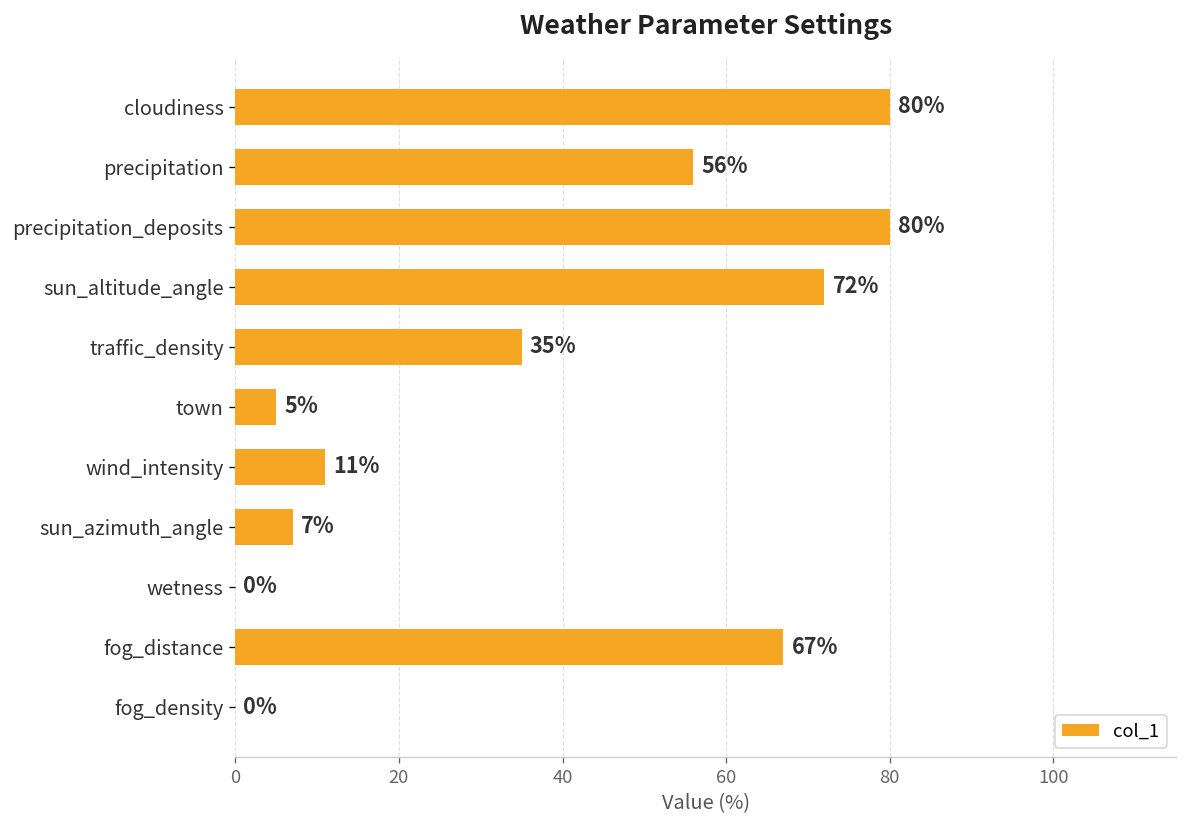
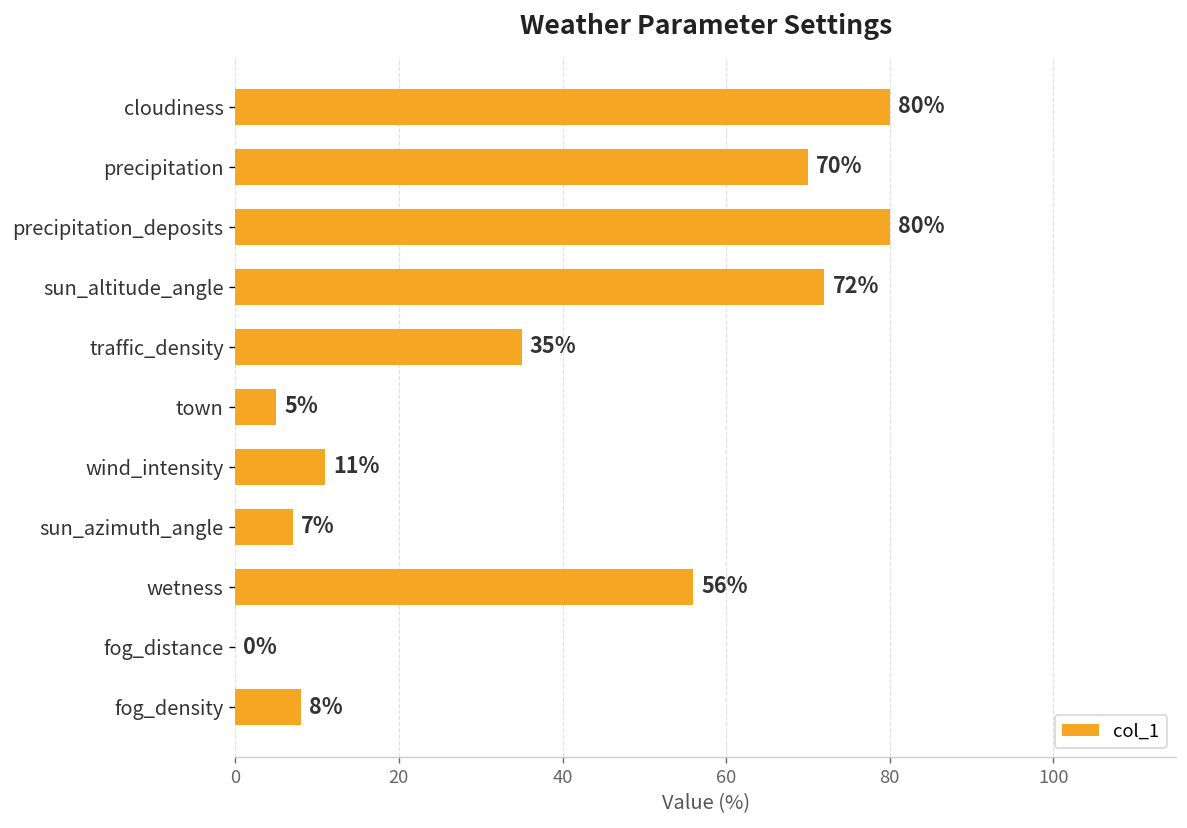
precipitation: 56% -> 70%
wetness: 0% -> 56%
fog_distance: 67% -> 0%
fog_density: 0% -> 8%
